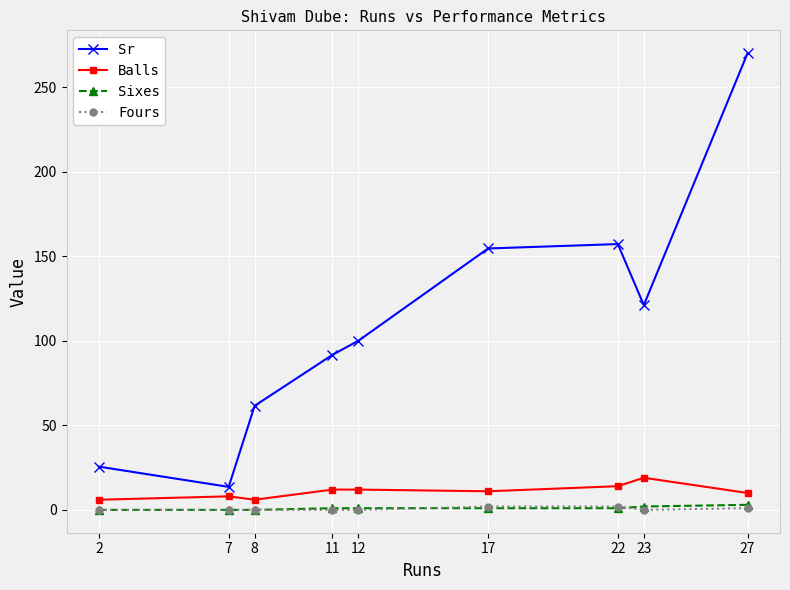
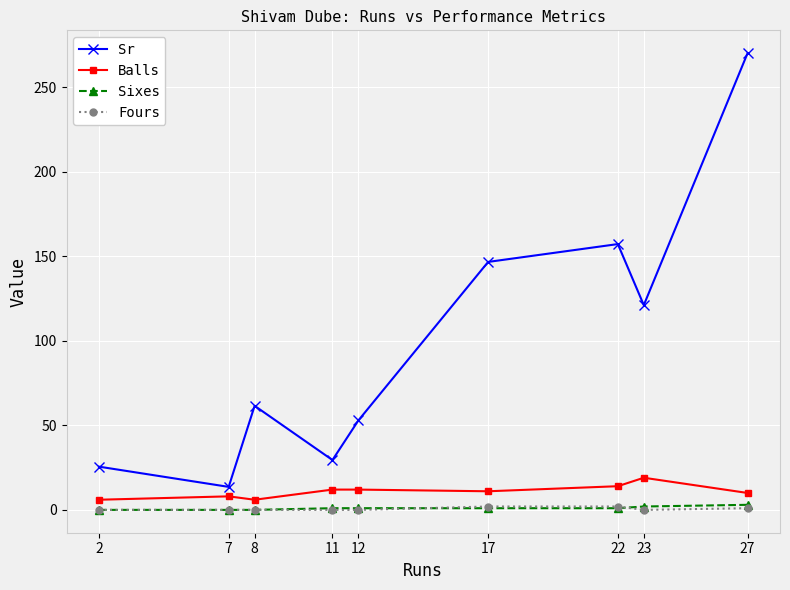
Sr, 11: 92 -> 29
Sr, 12: 100 -> 53
Sr, 17: 155 -> 147
